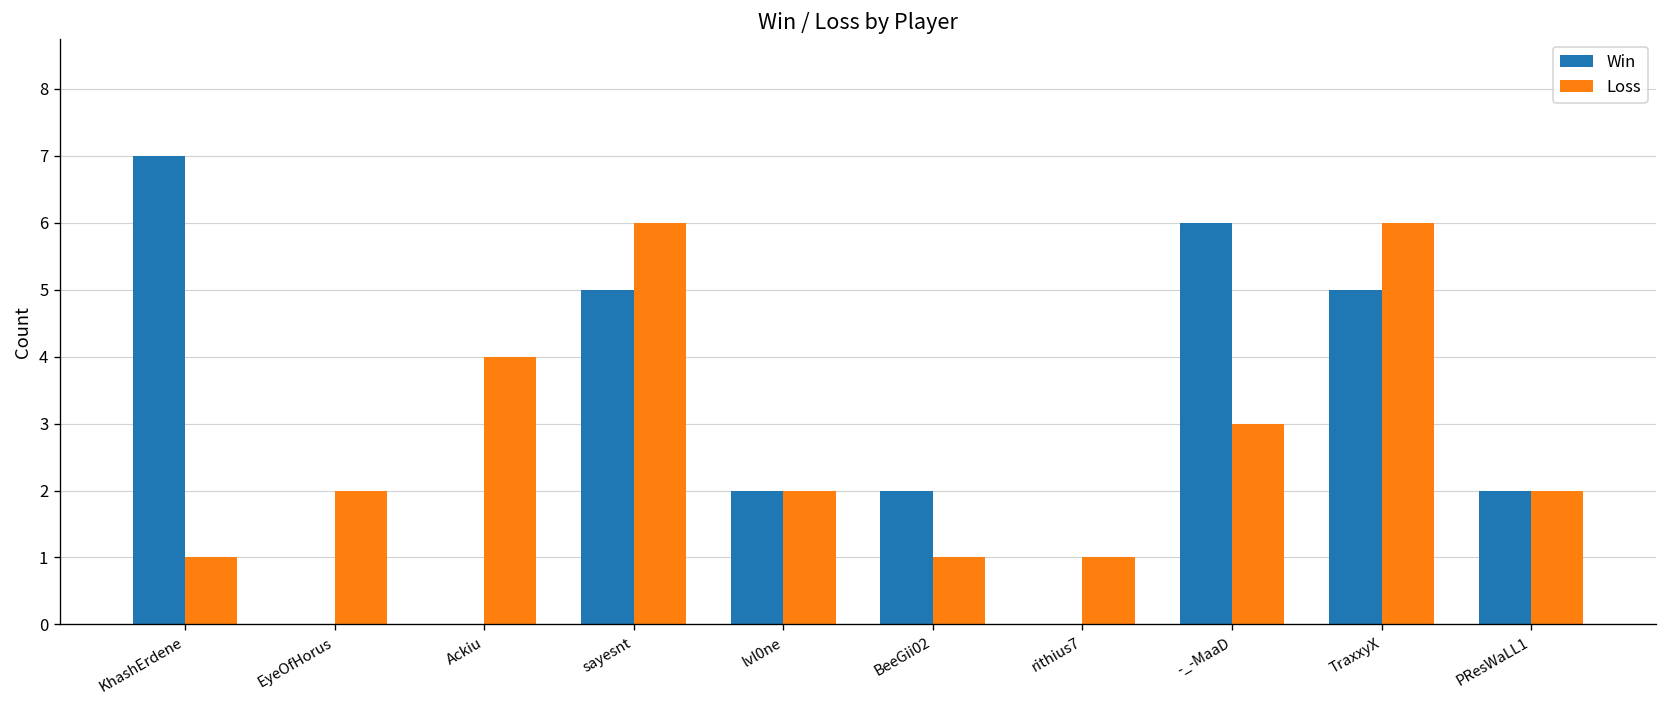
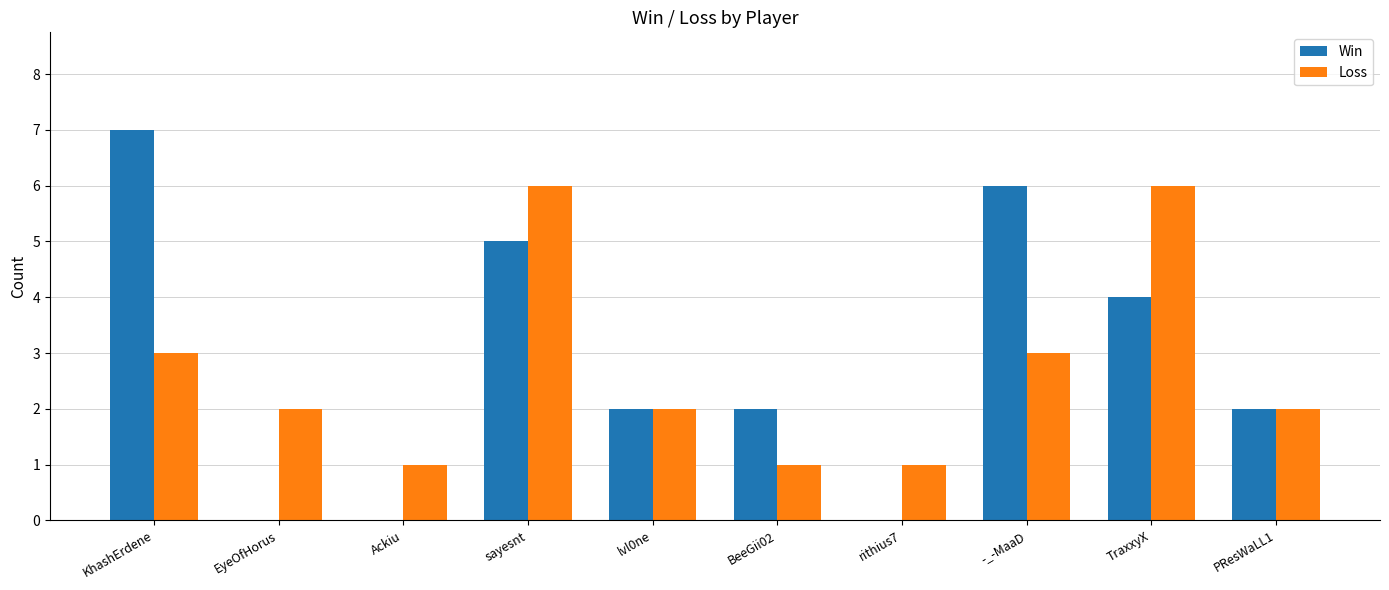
Loss, KhashErdene: 1 -> 3
Loss, Ackiu: 4 -> 1
Win, TraxxyX: 5 -> 4
